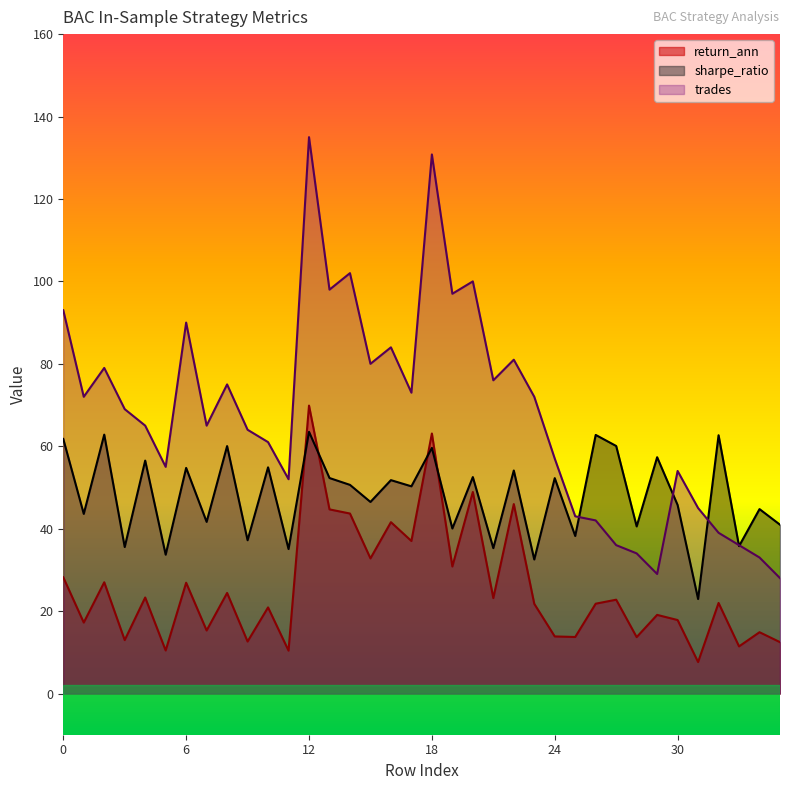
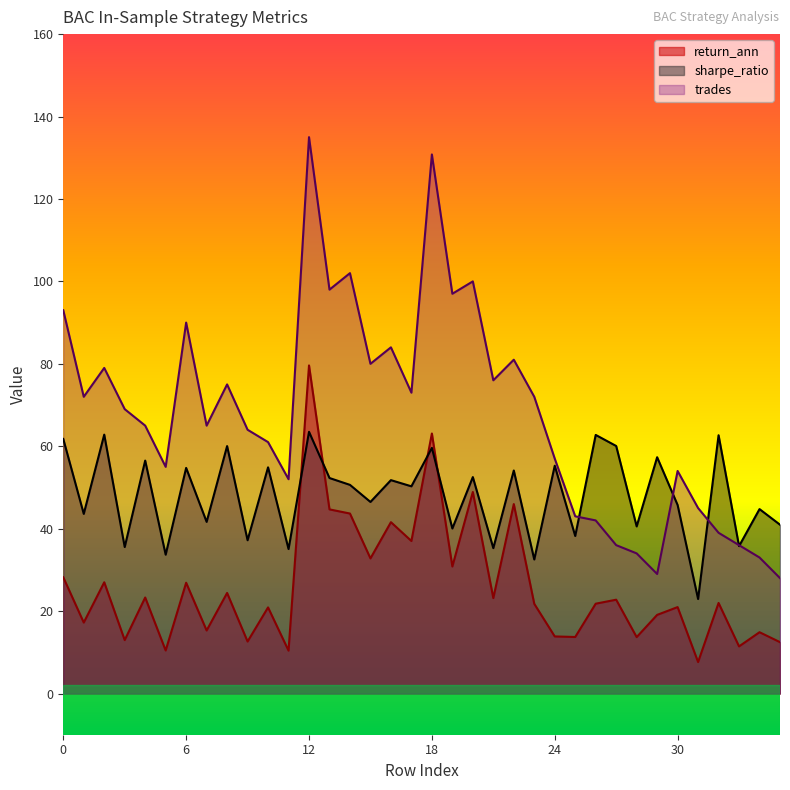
return_ann, 12: 70 -> 80
sharpe_ratio, 24: 52 -> 55
return_ann, 30: 18 -> 21
